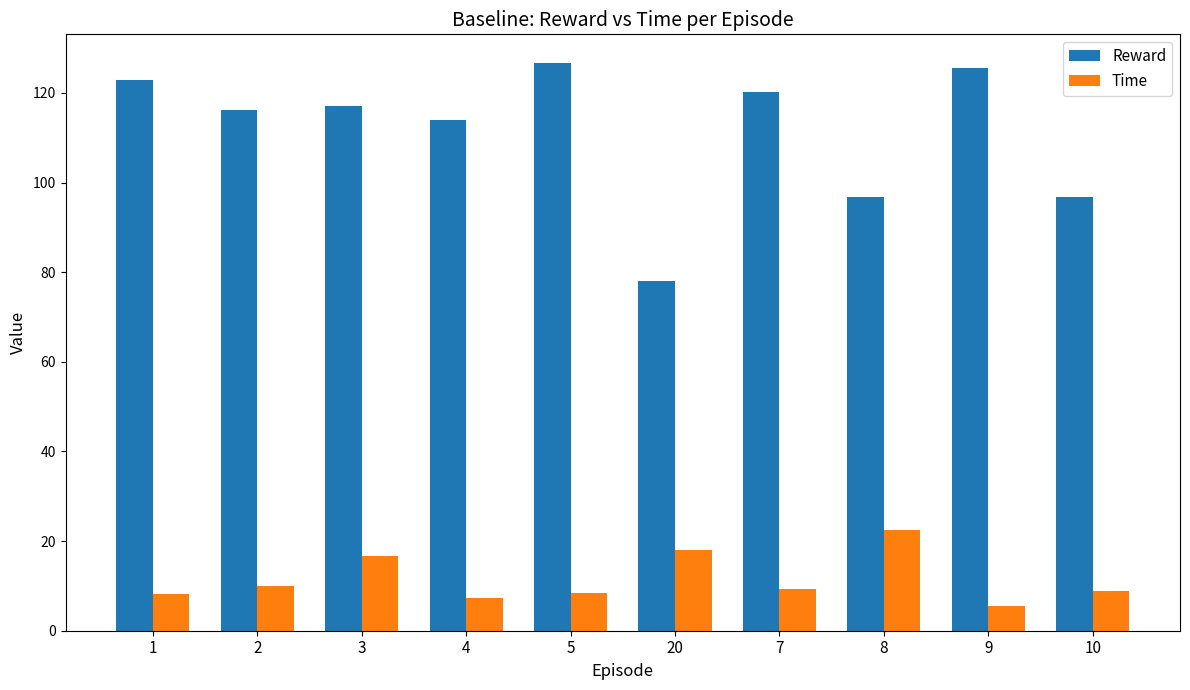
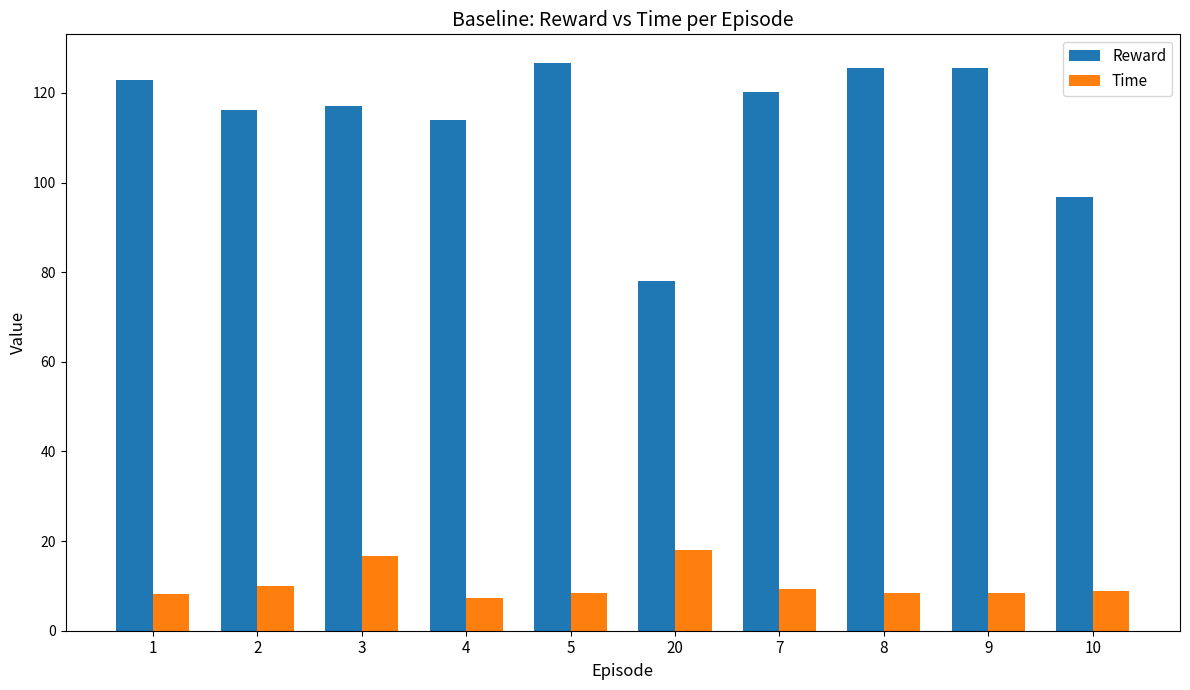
Reward, 8: 97 -> 126
Time, 8: 22 -> 8
Time, 9: 5 -> 8
